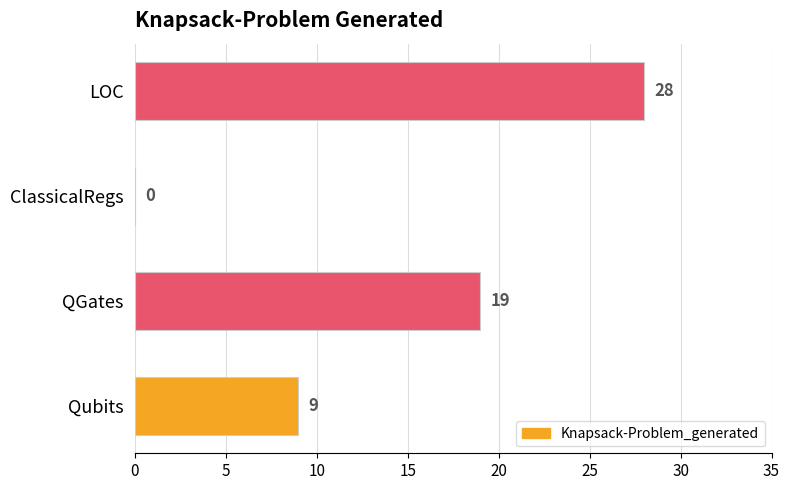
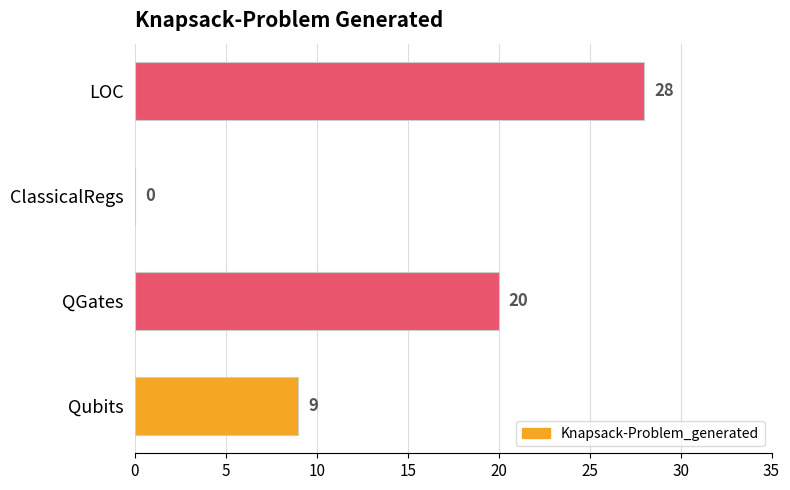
QGates: 19 -> 20
